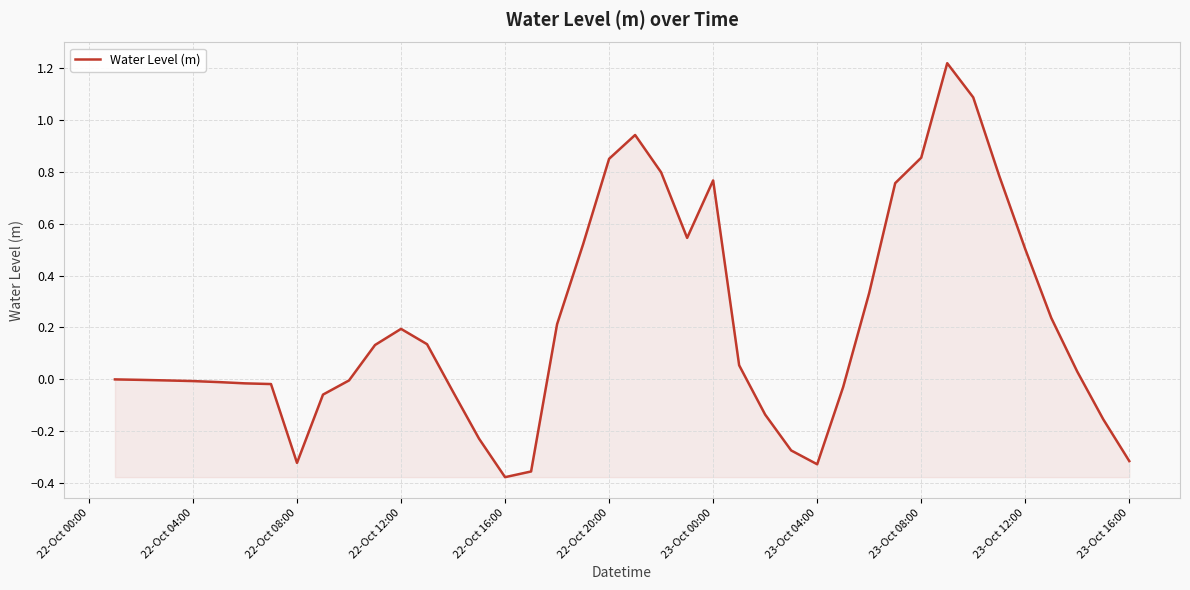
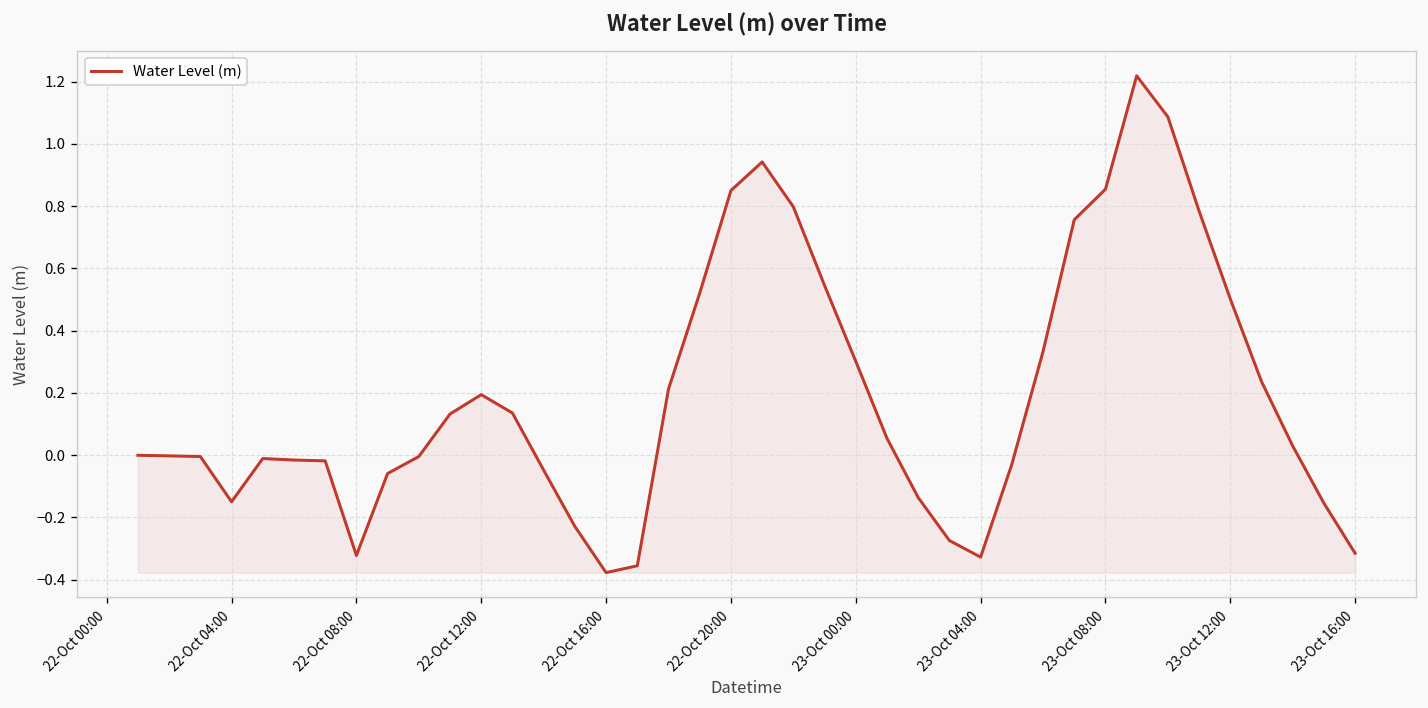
22-Oct 04:00: -0.01 -> -0.15
23-Oct 00:00: 0.77 -> 0.30
